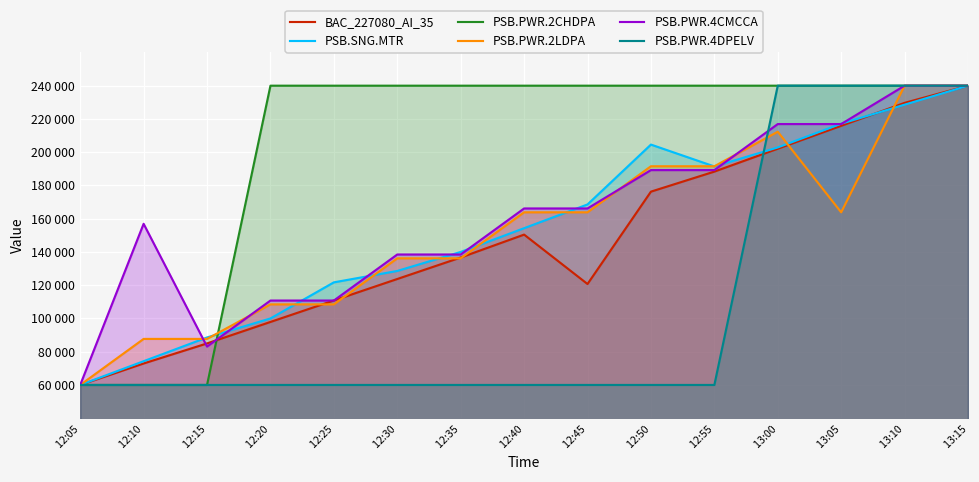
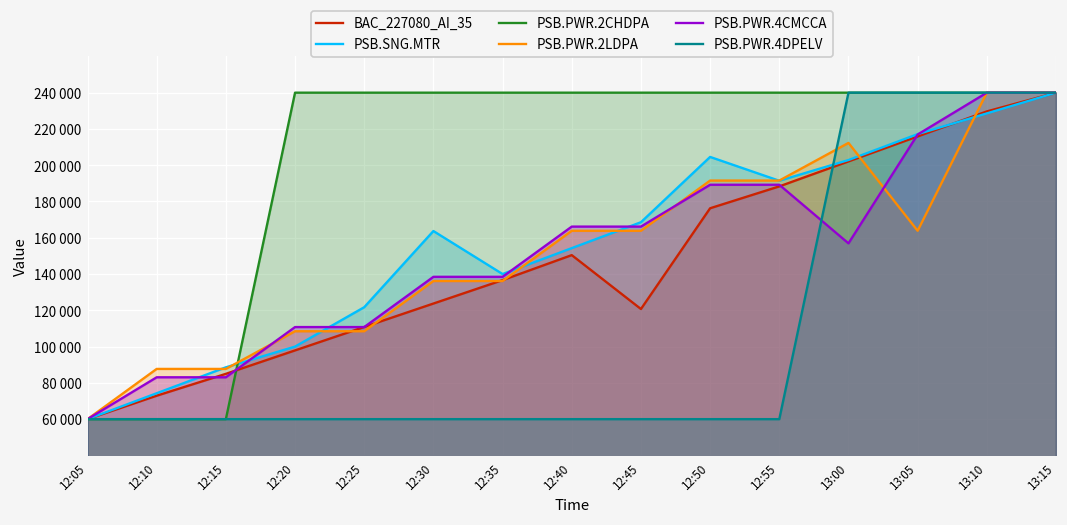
PSB.PWR.4CMCCA, 12:10: 157000 -> 83000
PSB.SNG.MTR, 12:30: 129000 -> 164000
PSB.PWR.4CMCCA, 13:00: 217000 -> 157000
